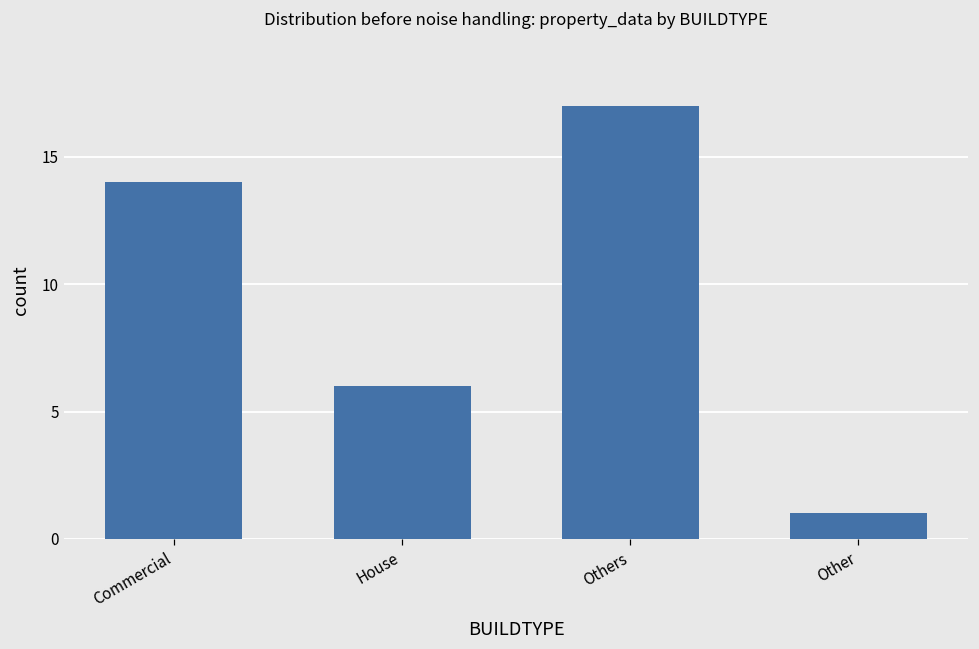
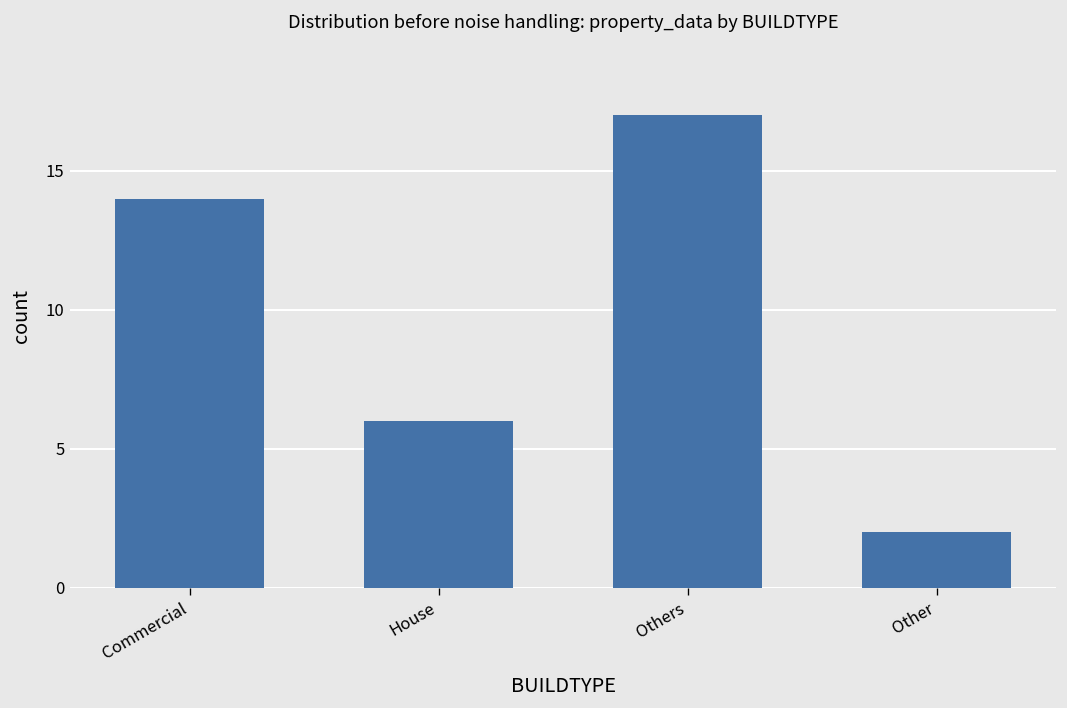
Other: 1 -> 2
